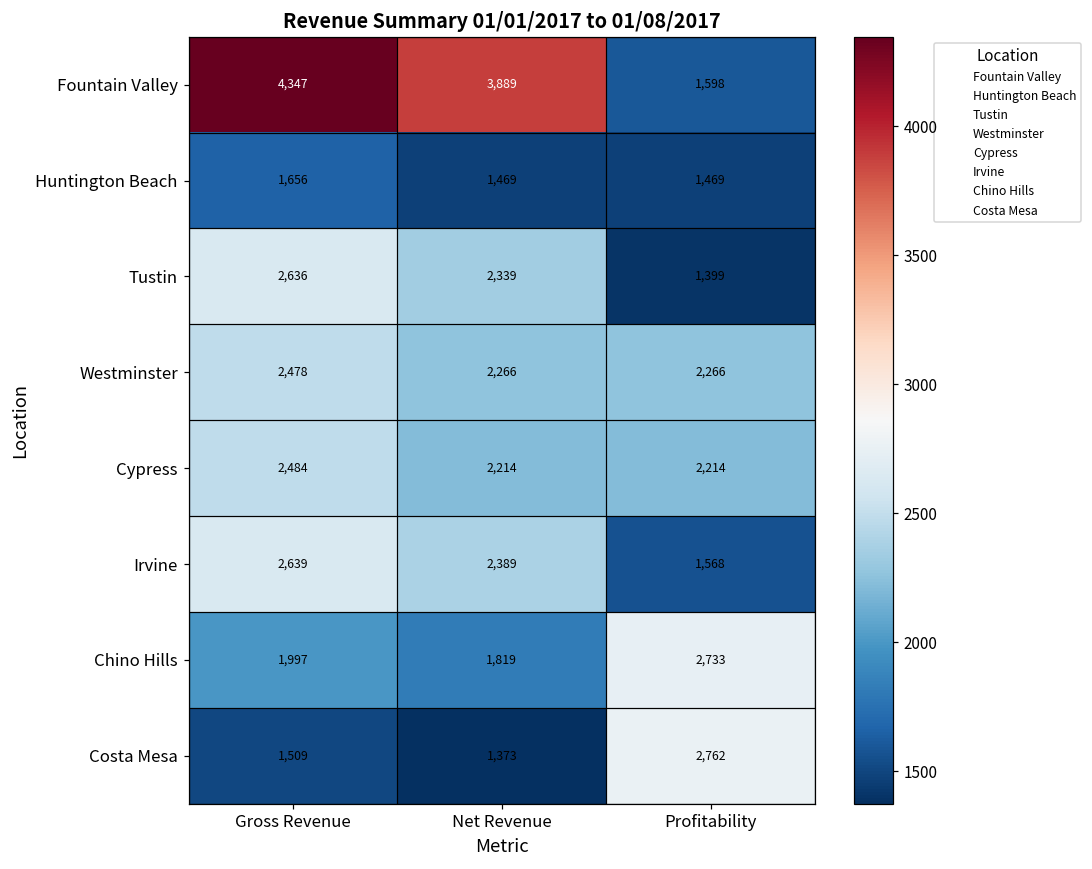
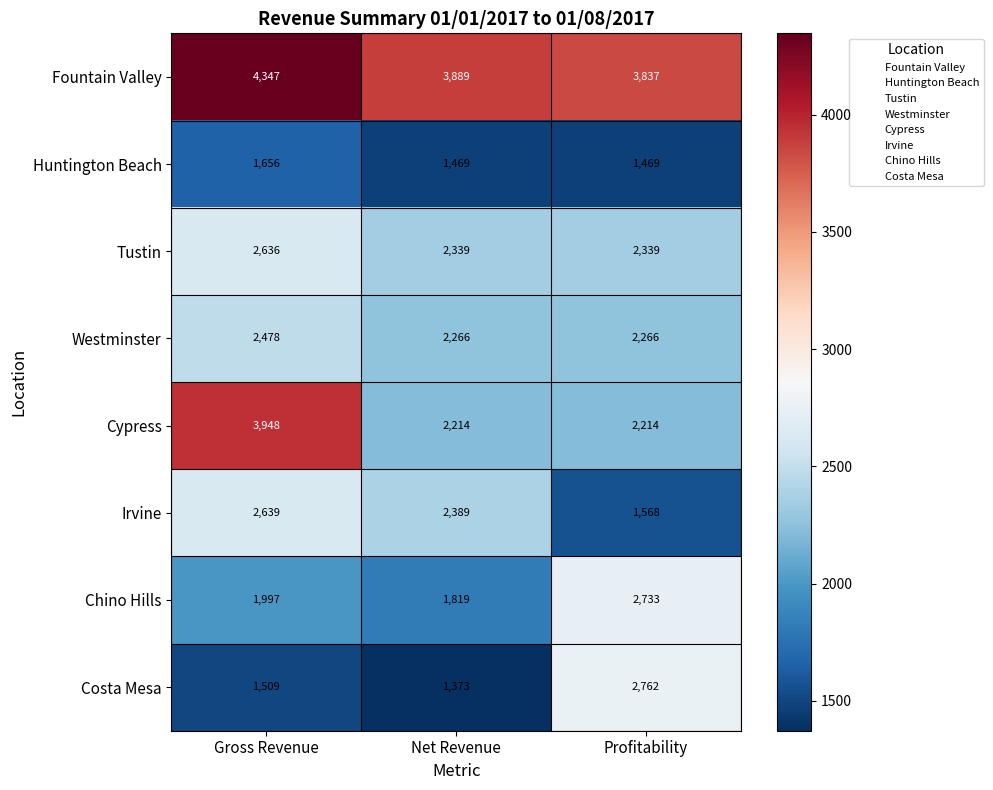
Fountain Valley, Profitability: 1,598 -> 3,837
Tustin, Profitability: 1,399 -> 2,339
Cypress, Gross Revenue: 2,484 -> 3,948
